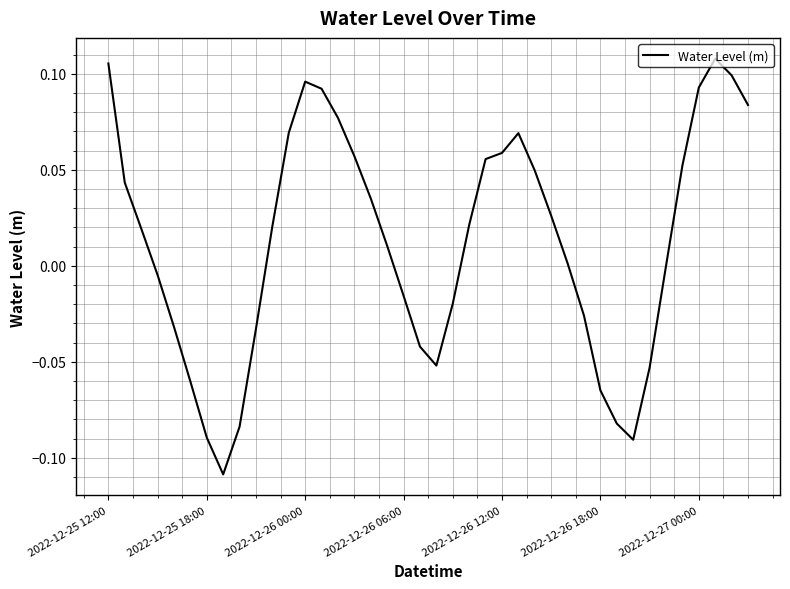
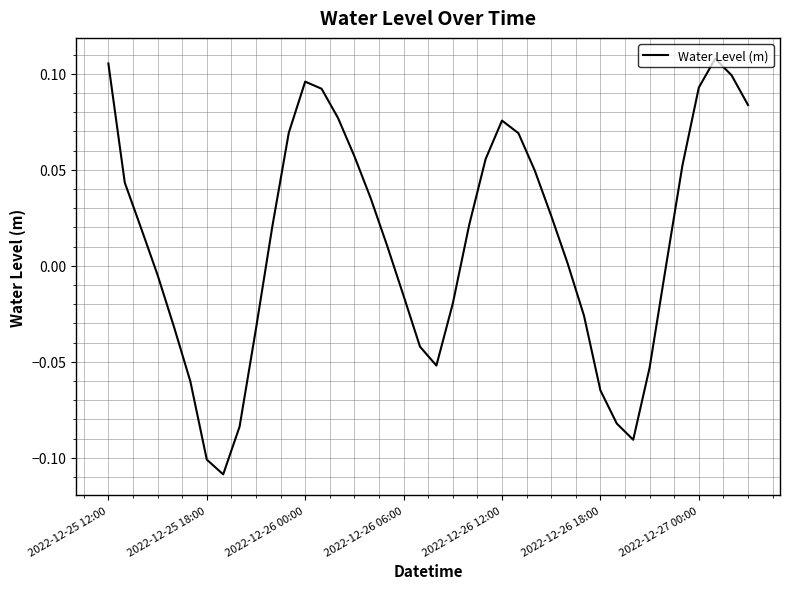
2022-12-25 18:00: -0.090 -> -0.101
2022-12-26 12:00: 0.059 -> 0.076
